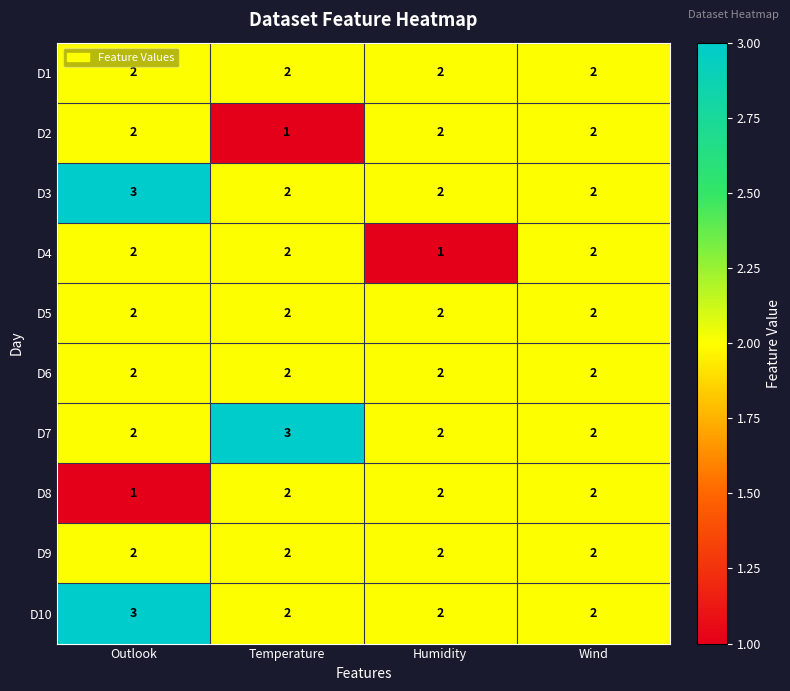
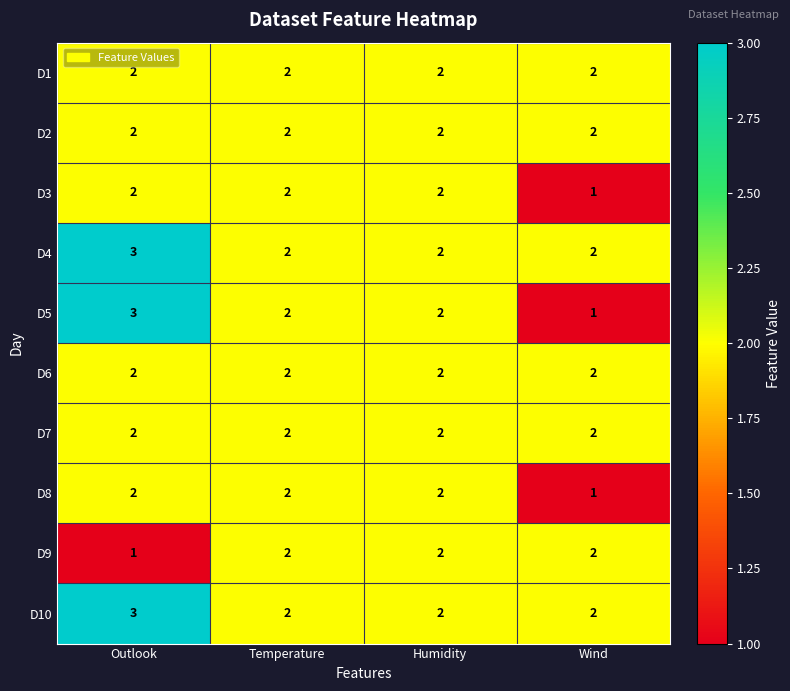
D2, Temperature: 1 -> 2
D3, Outlook: 3 -> 2
D3, Wind: 2 -> 1
D4, Outlook: 2 -> 3
D4, Humidity: 1 -> 2
D5, Outlook: 2 -> 3
D5, Wind: 2 -> 1
D7, Temperature: 3 -> 2
D8, Outlook: 1 -> 2
D8, Wind: 2 -> 1
D9, Outlook: 2 -> 1
